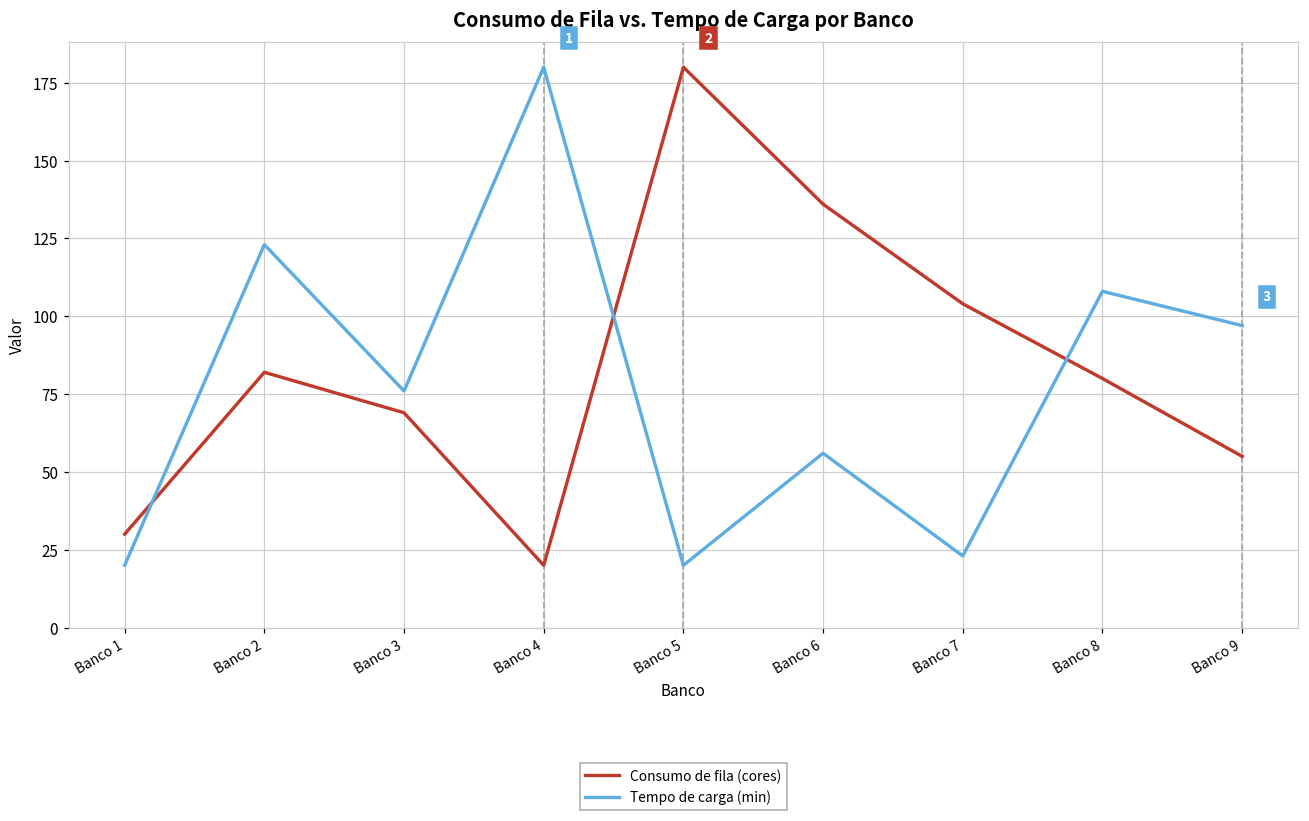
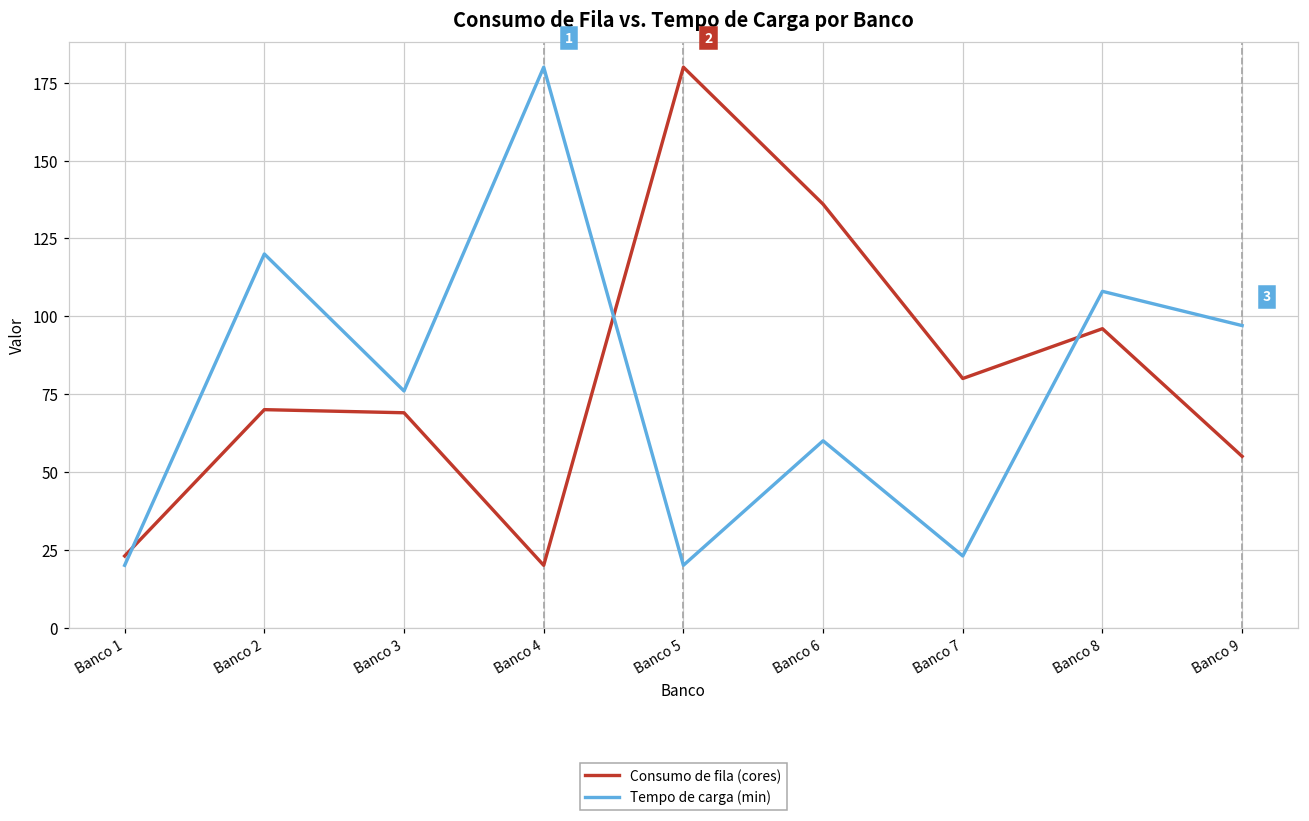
Consumo de fila (cores), Banco 1: 30 -> 23
Consumo de fila (cores), Banco 2: 82 -> 70
Tempo de carga (min), Banco 2: 123 -> 120
Tempo de carga (min), Banco 6: 56 -> 60
Consumo de fila (cores), Banco 7: 104 -> 80
Consumo de fila (cores), Banco 8: 80 -> 96
